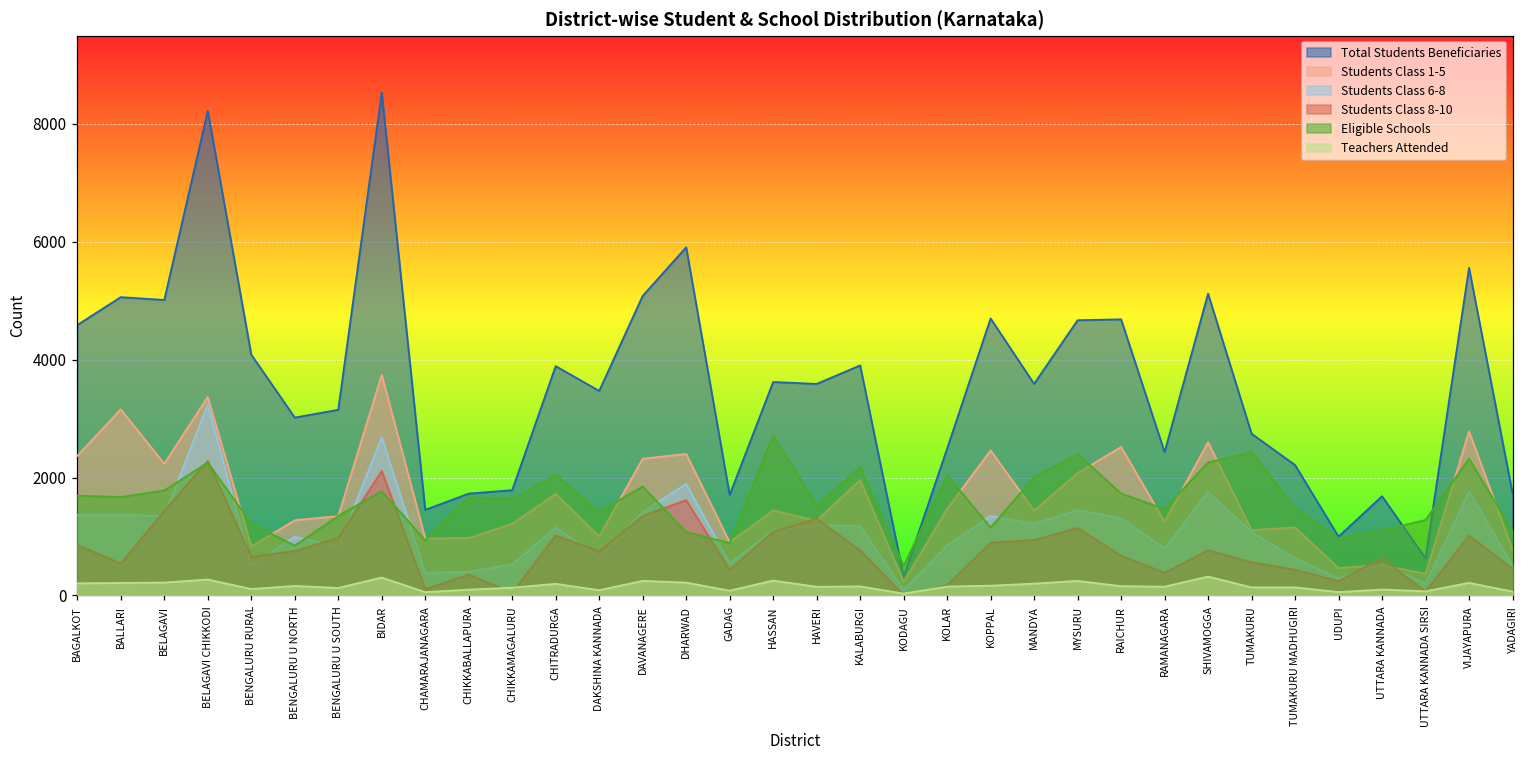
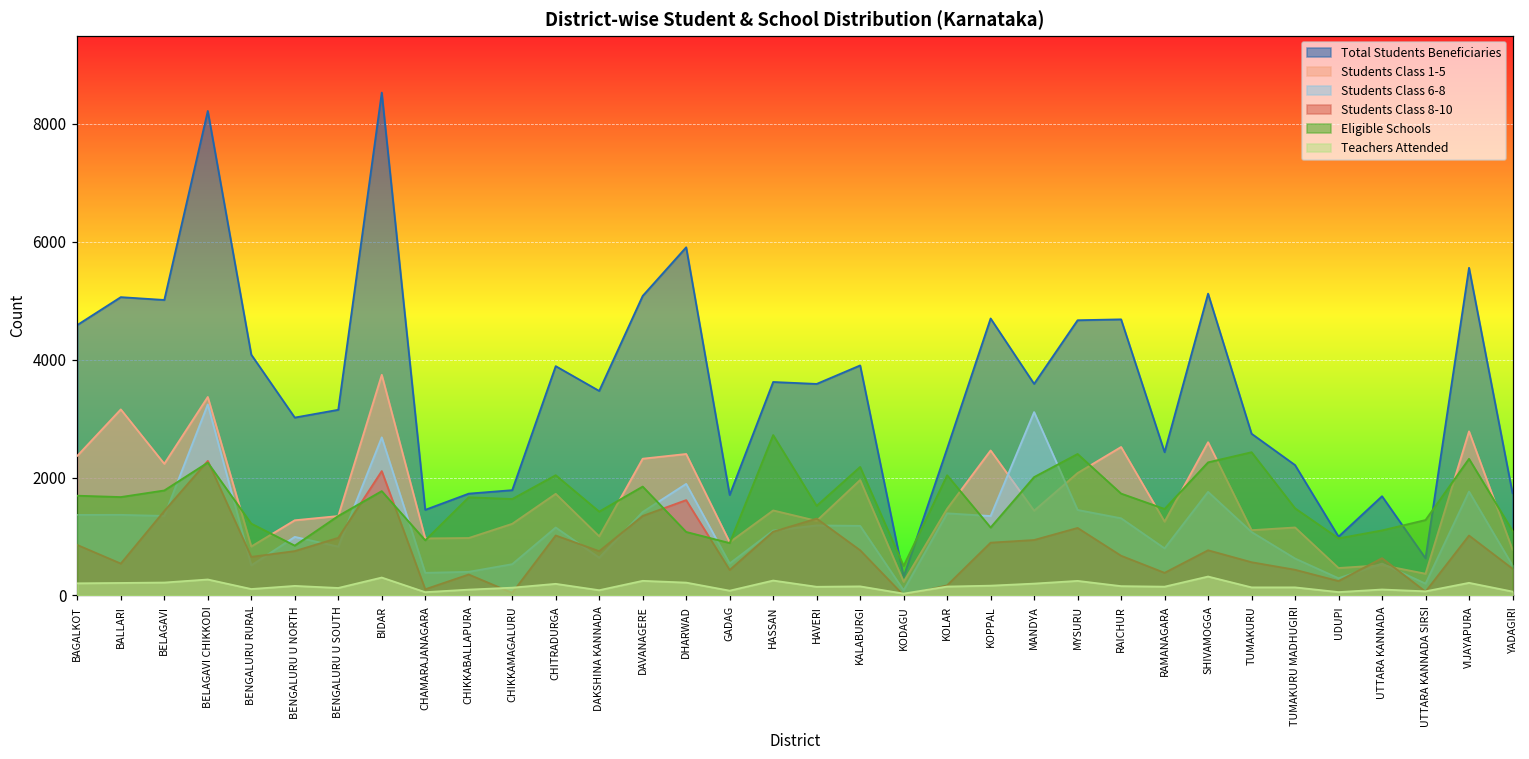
Students Class 6-8, KOLAR: 900 -> 1400
Students Class 6-8, MANDYA: 1200 -> 3100
